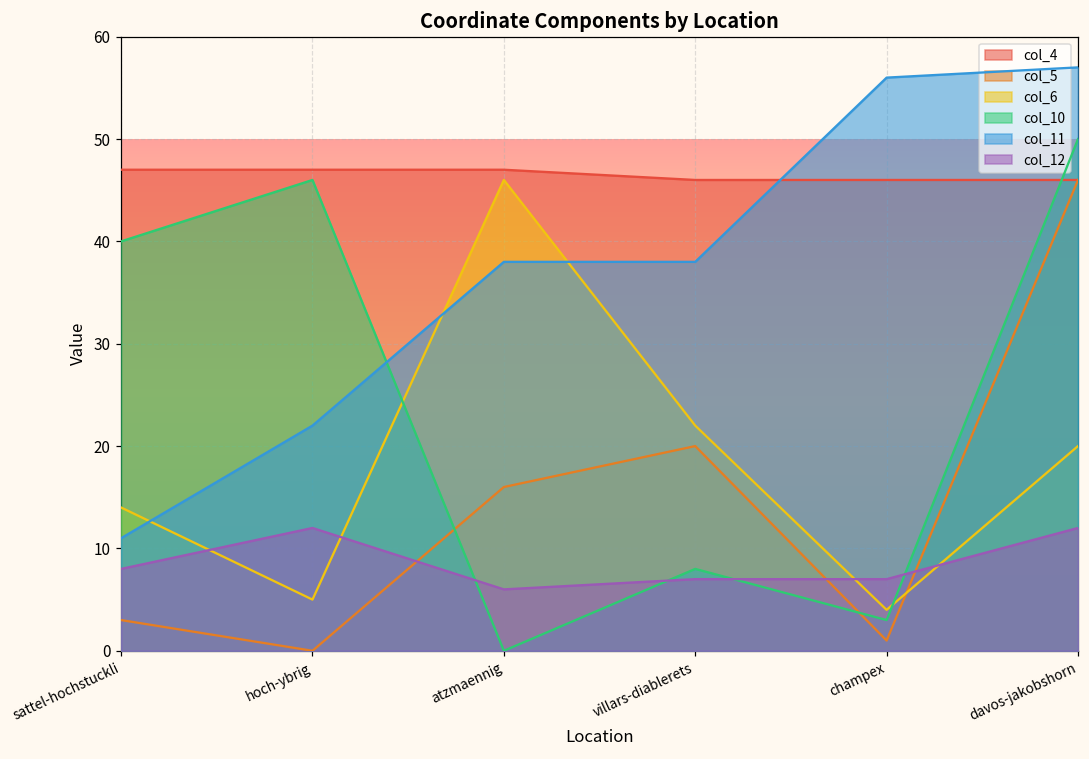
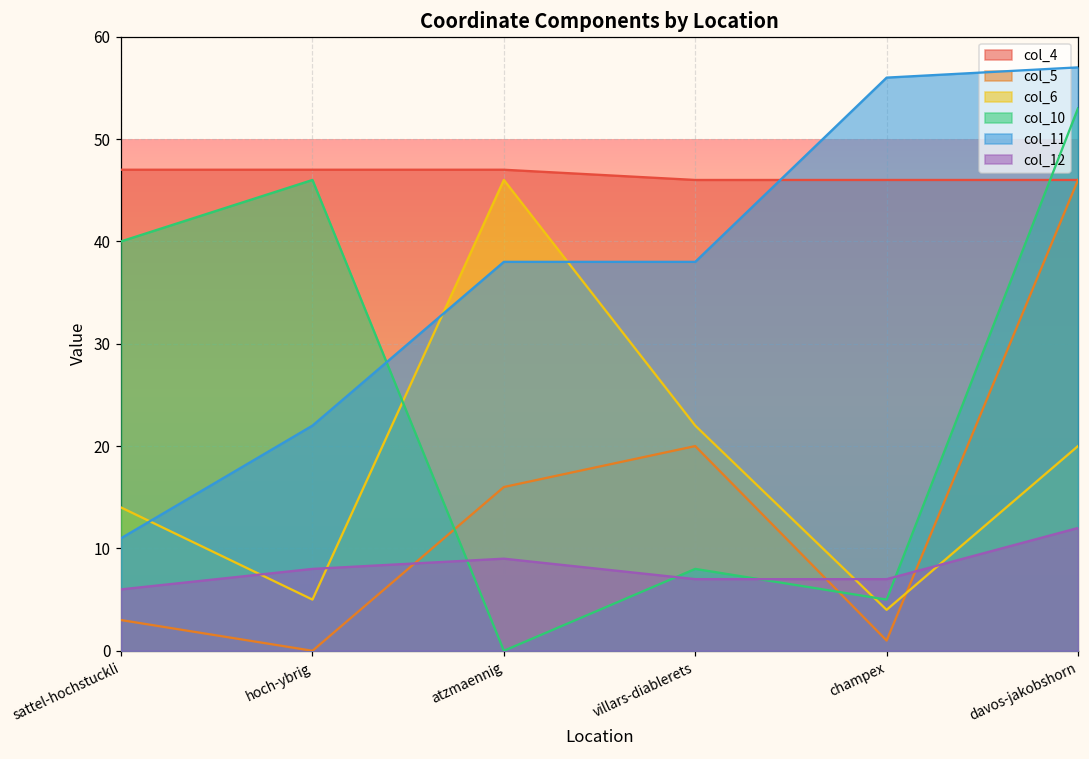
col_12, sattel-hochstuckli: 8 -> 6
col_12, hoch-ybrig: 12 -> 8
col_12, atzmaennig: 6 -> 9
col_10, champex: 3 -> 5
col_10, davos-jakobshorn: 50 -> 53
